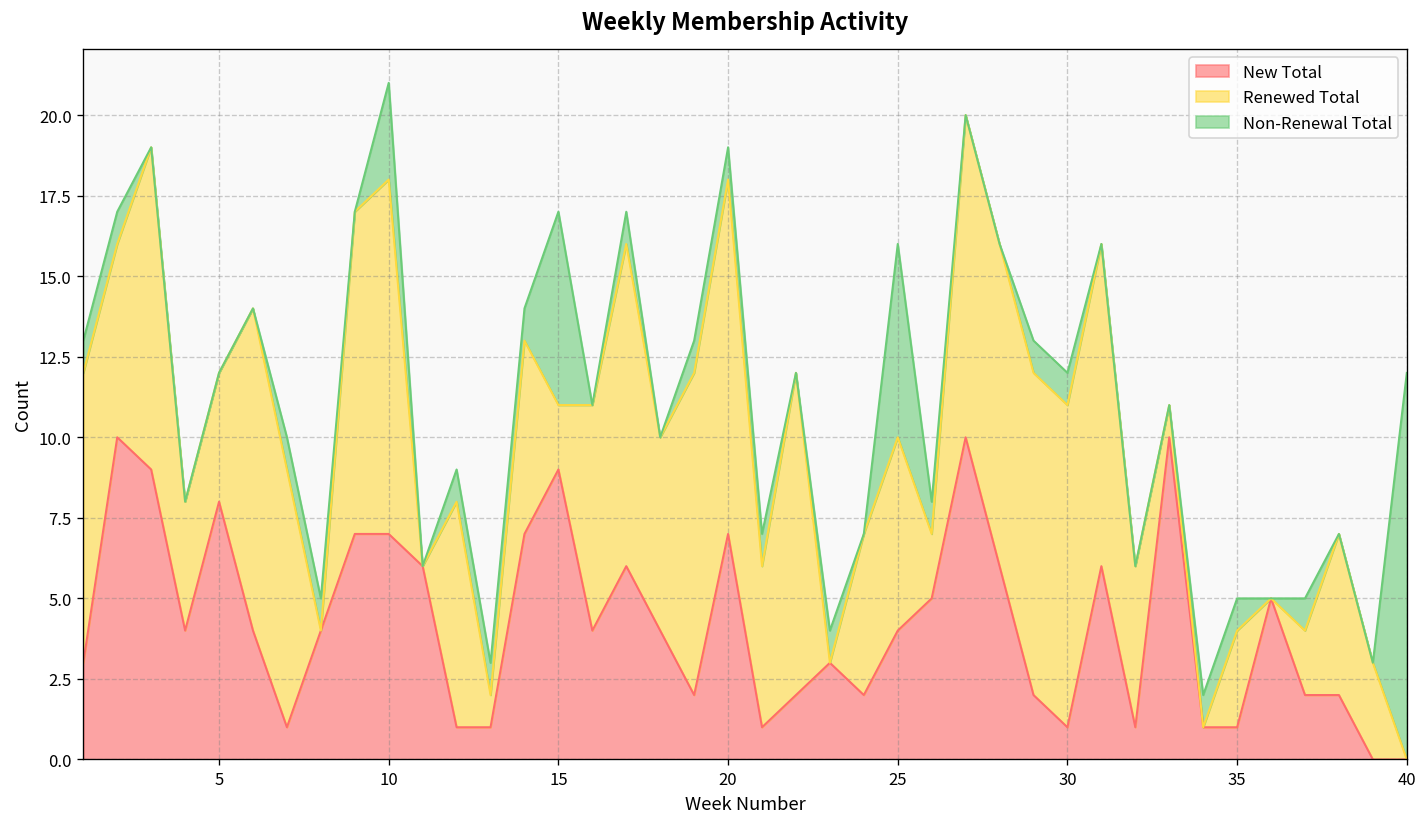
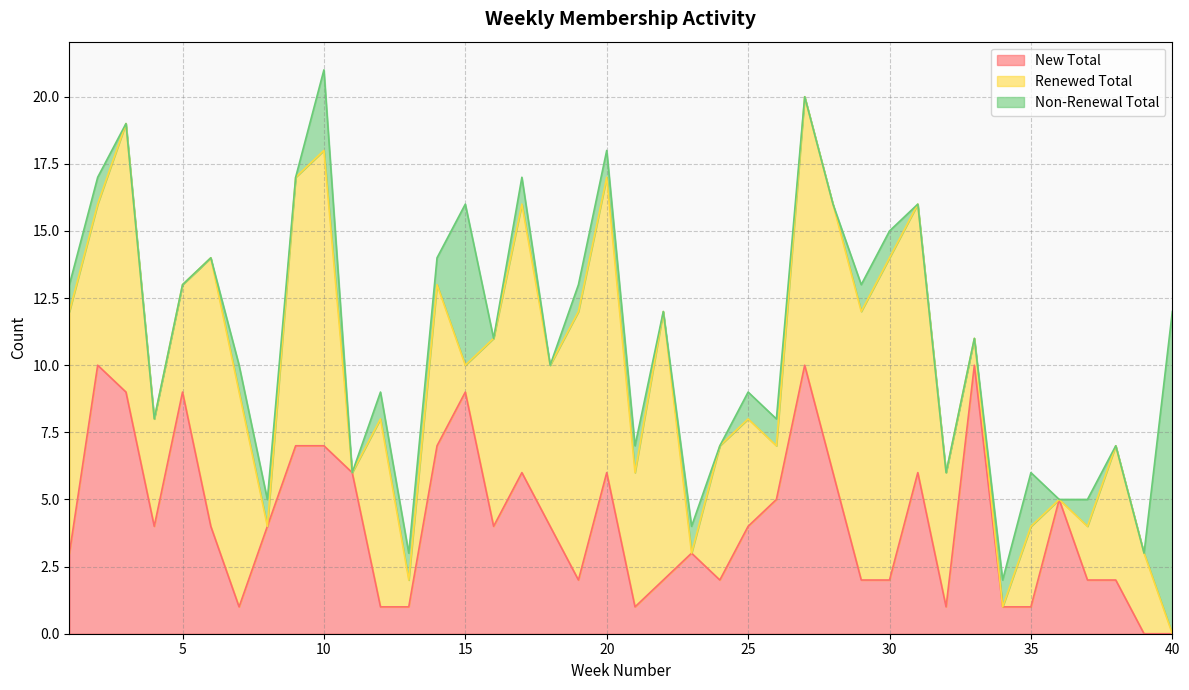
New Total, 5: 8 -> 9
Renewed Total, 15: 2 -> 1
New Total, 20: 7 -> 6
Renewed Total, 25: 6 -> 4
Non-Renewal Total, 25: 6 -> 1
New Total, 30: 1 -> 2
Renewed Total, 30: 10 -> 12
Non-Renewal Total, 35: 1 -> 2
